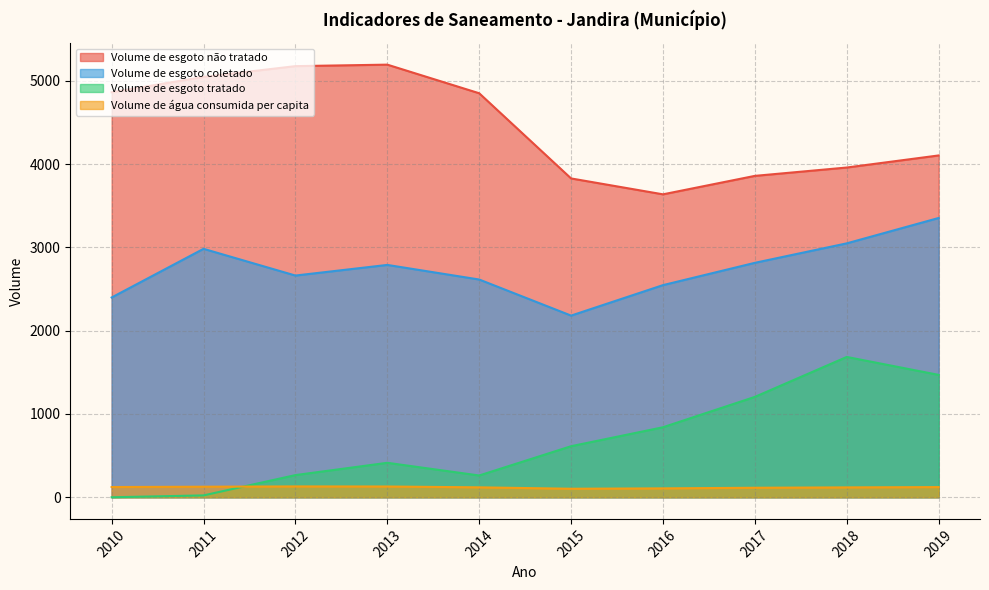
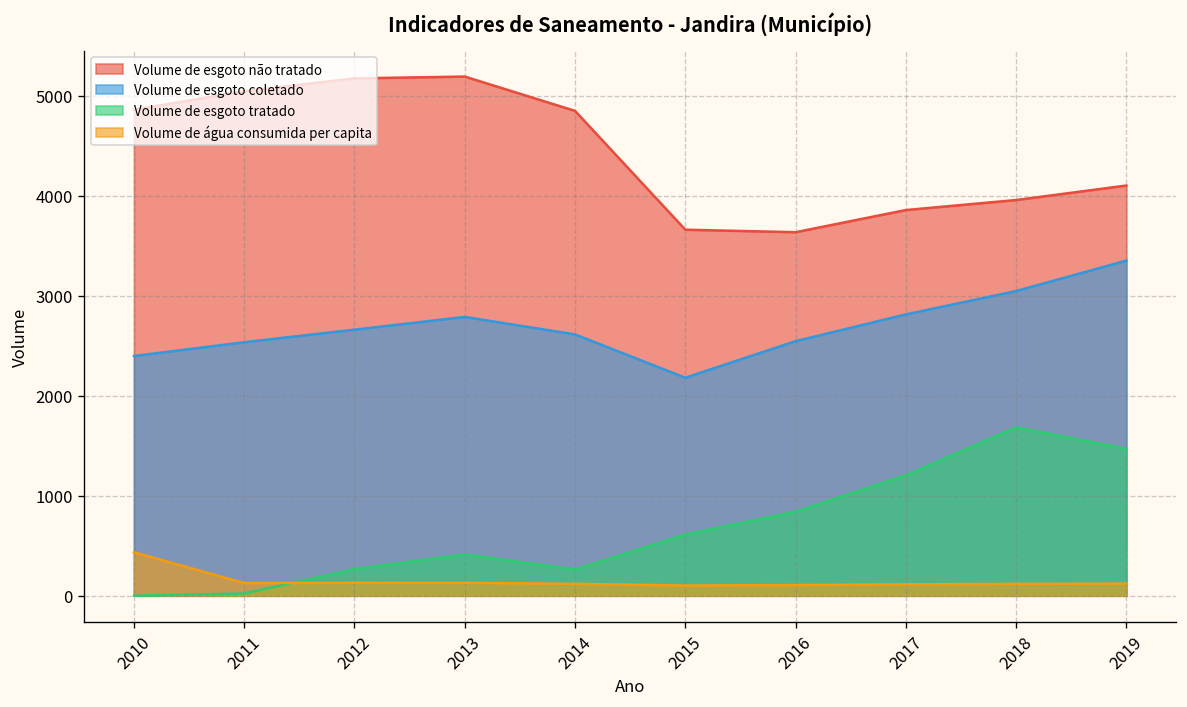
Volume de água consumida per capita, 2010: 100 -> 400
Volume de esgoto coletado, 2011: 3000 -> 2500
Volume de esgoto não tratado, 2015: 3800 -> 3700
